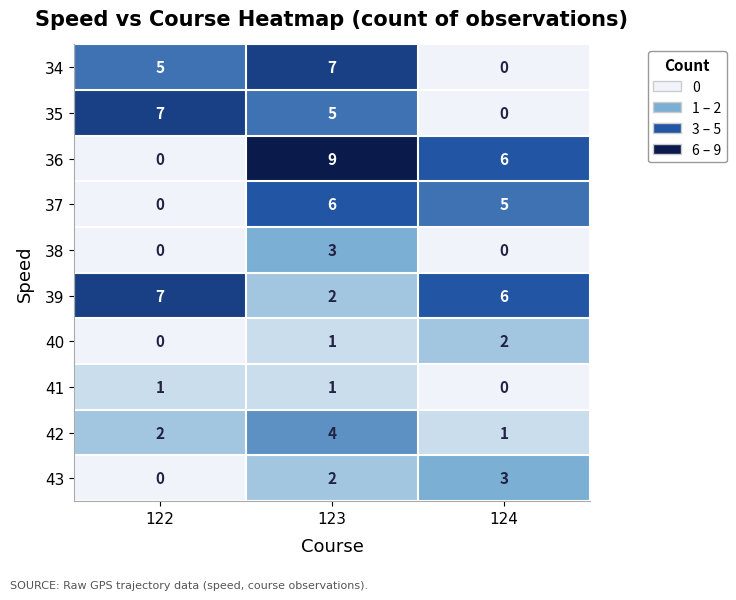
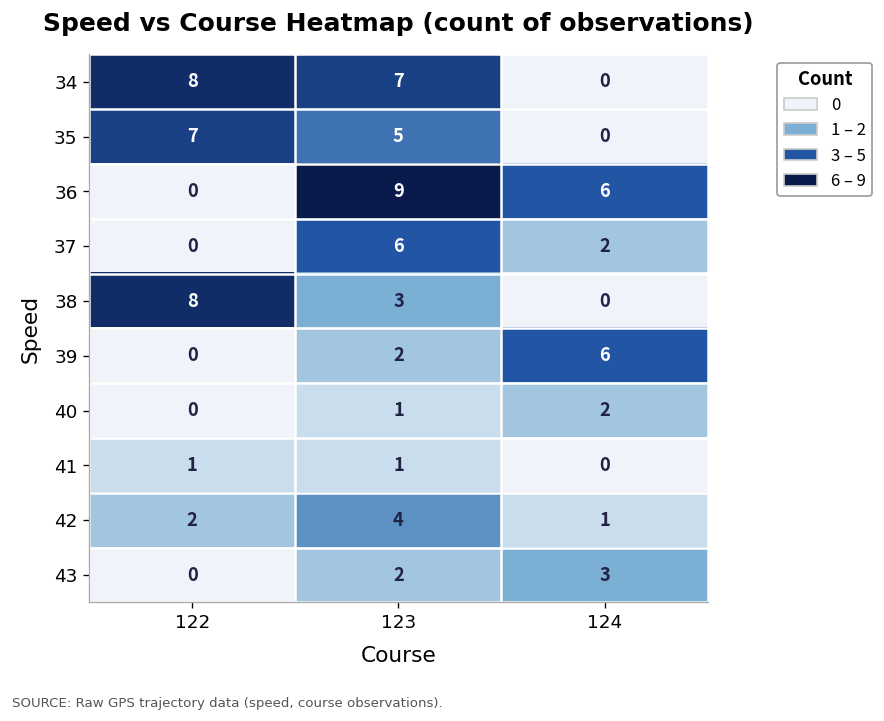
34, 122: 5 -> 8
37, 124: 5 -> 2
38, 122: 0 -> 8
39, 122: 7 -> 0
